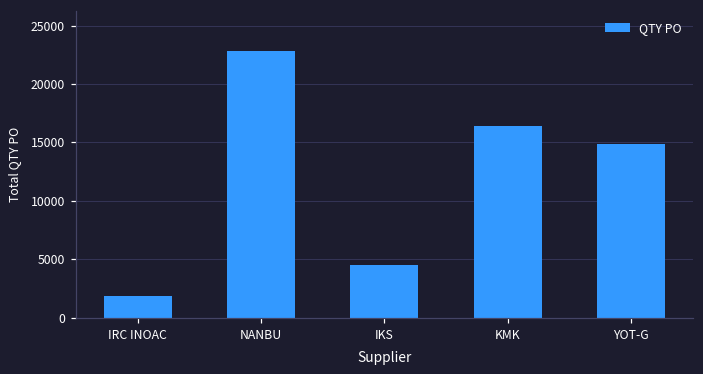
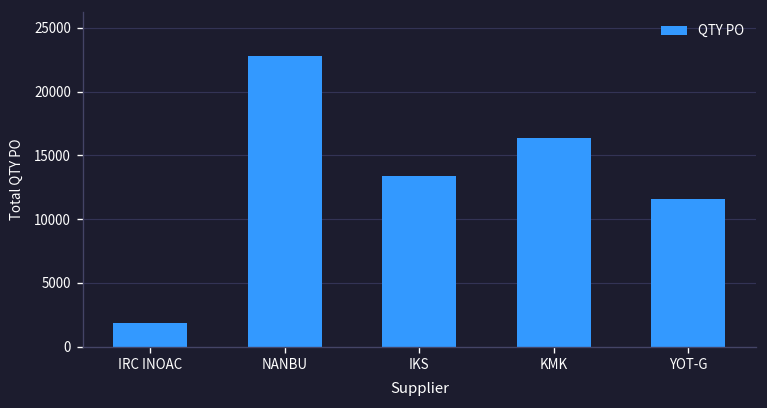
IKS: 4600 -> 13400
YOT-G: 14900 -> 11600
